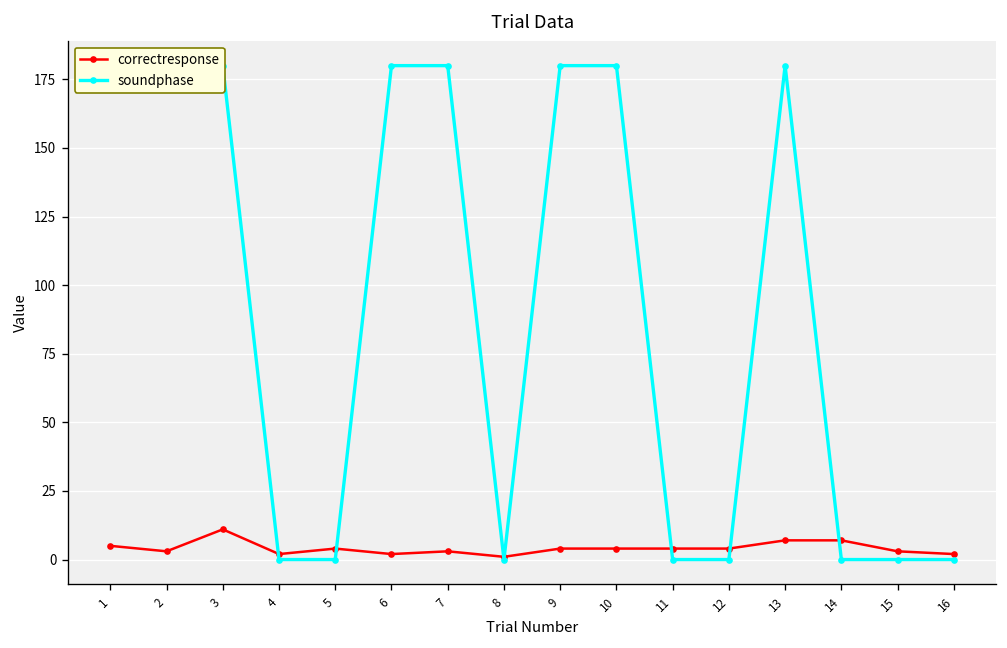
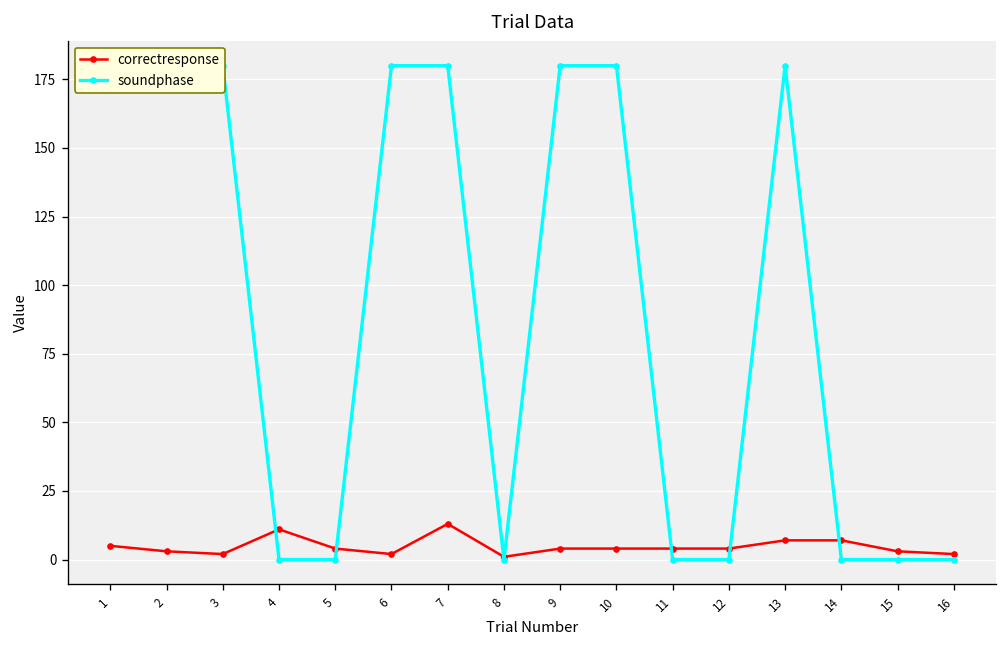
correctresponse, 3: 11 -> 2
correctresponse, 4: 2 -> 11
correctresponse, 7: 3 -> 13
